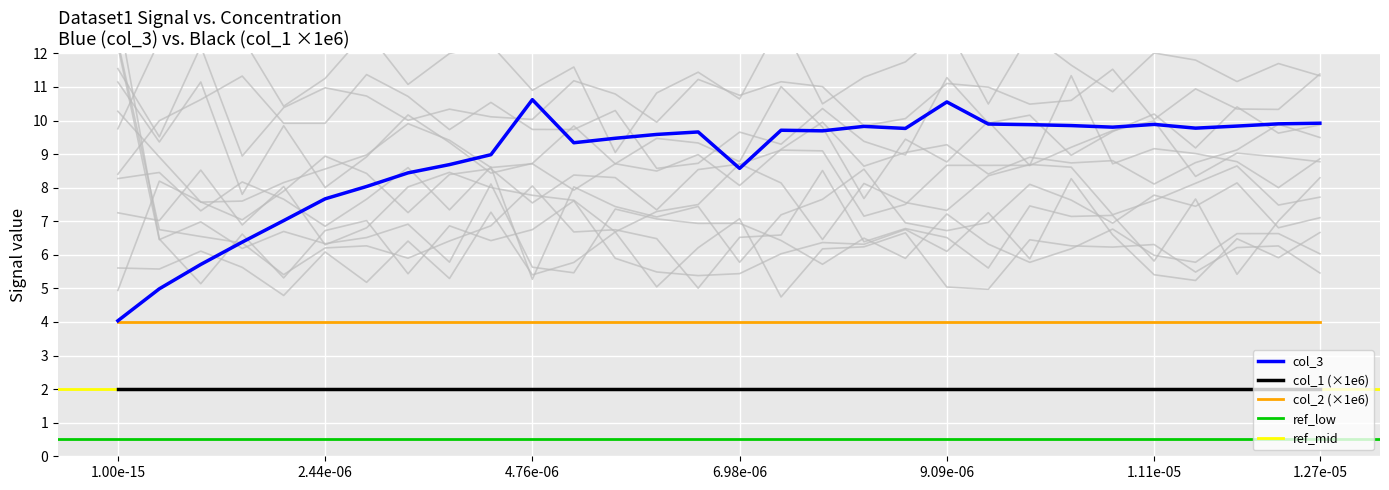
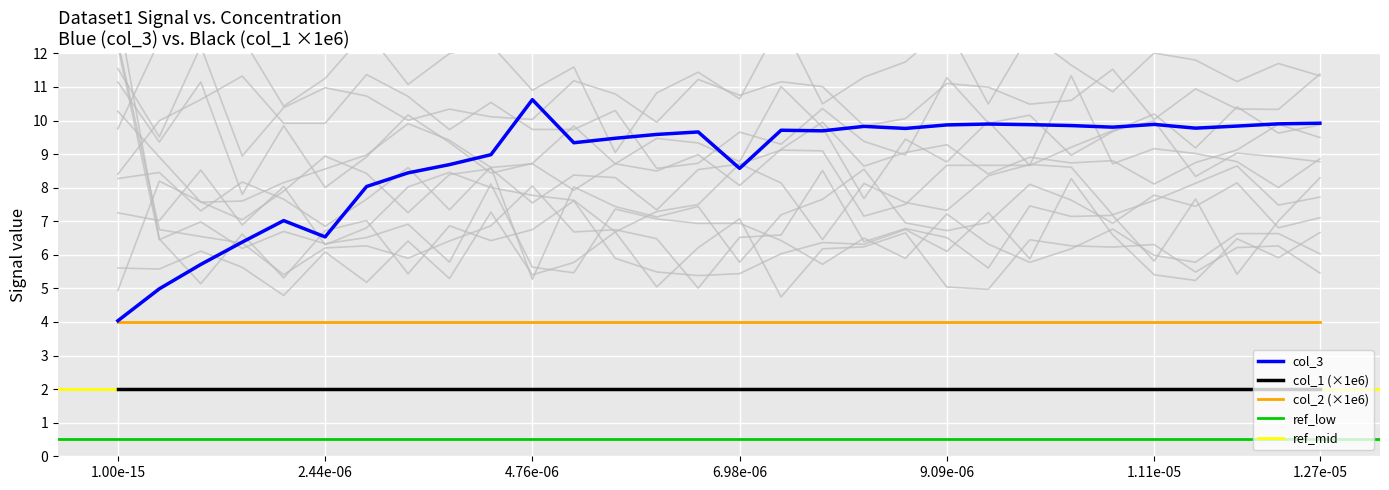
col_3, 2.44e-06: 7.7 -> 6.5
col_3, 9.09e-06: 10.6 -> 9.9
